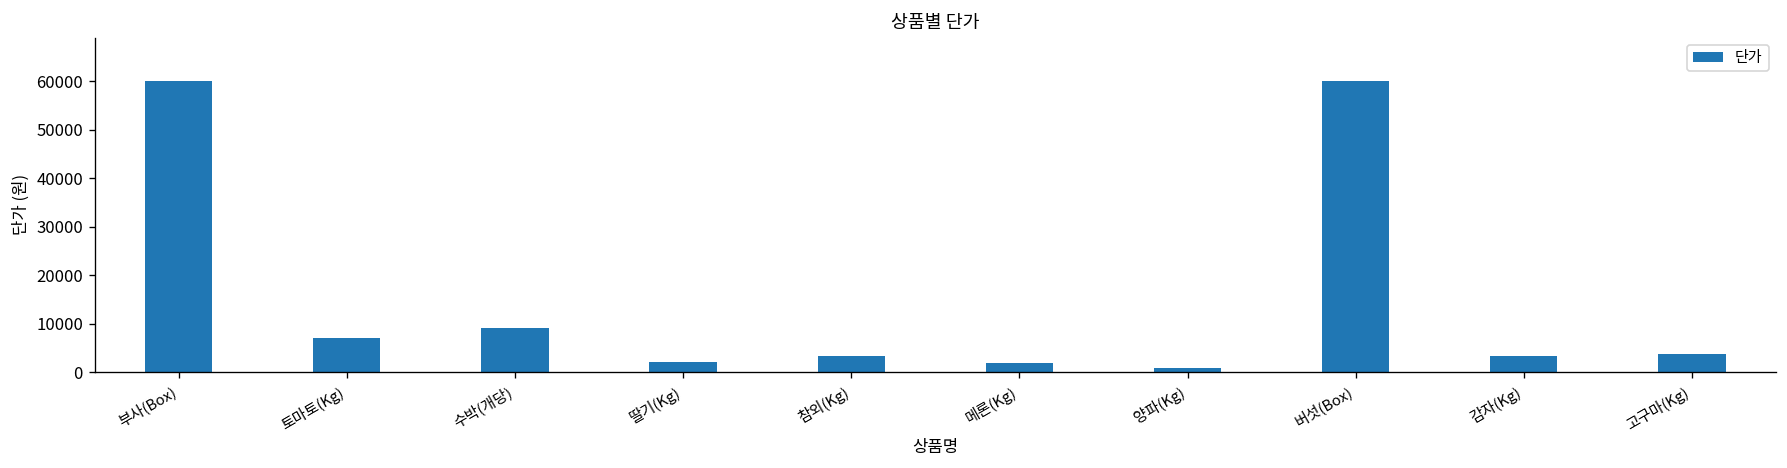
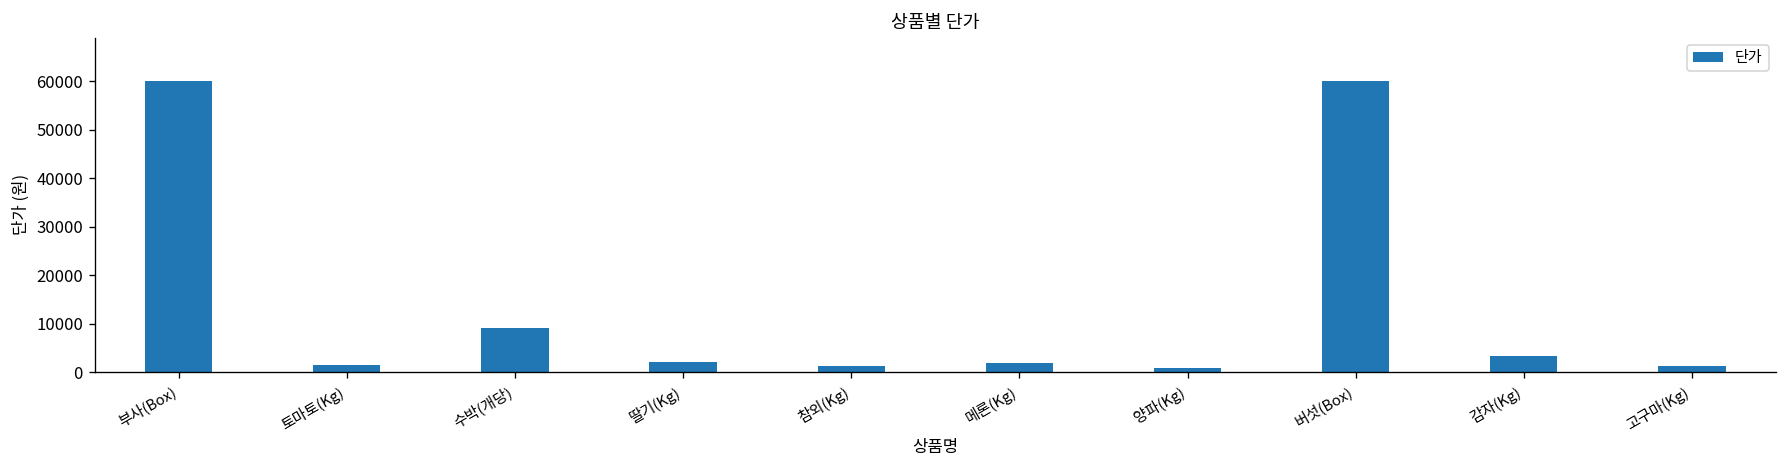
토마토(Kg): 7000 -> 2000
참외(Kg): 3000 -> 1000
고구마(Kg): 4000 -> 1000
